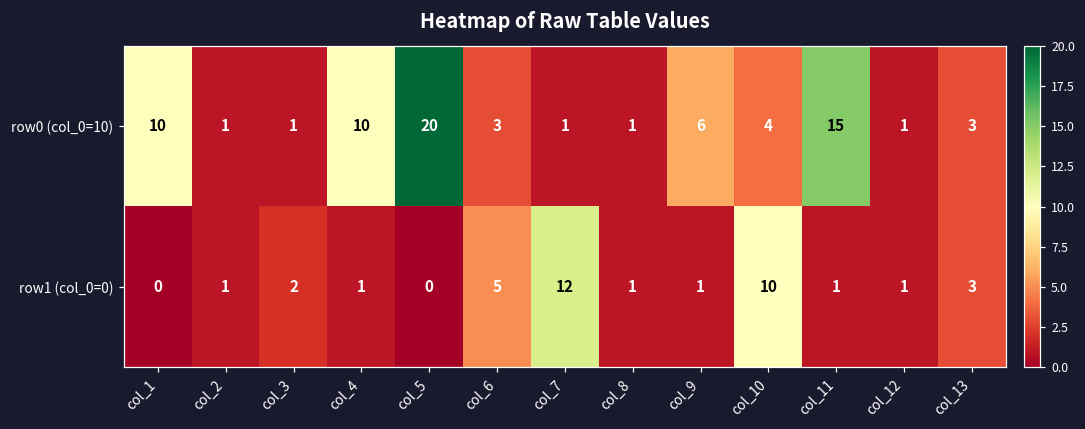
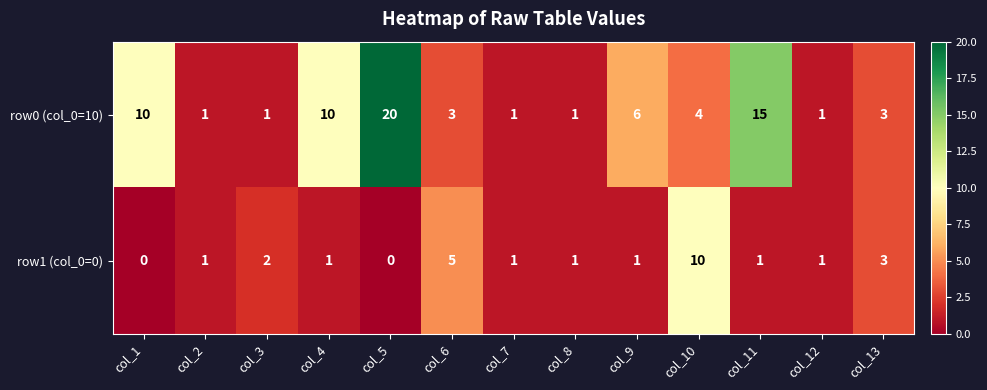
row1 (col_0=0), col_7: 12 -> 1
